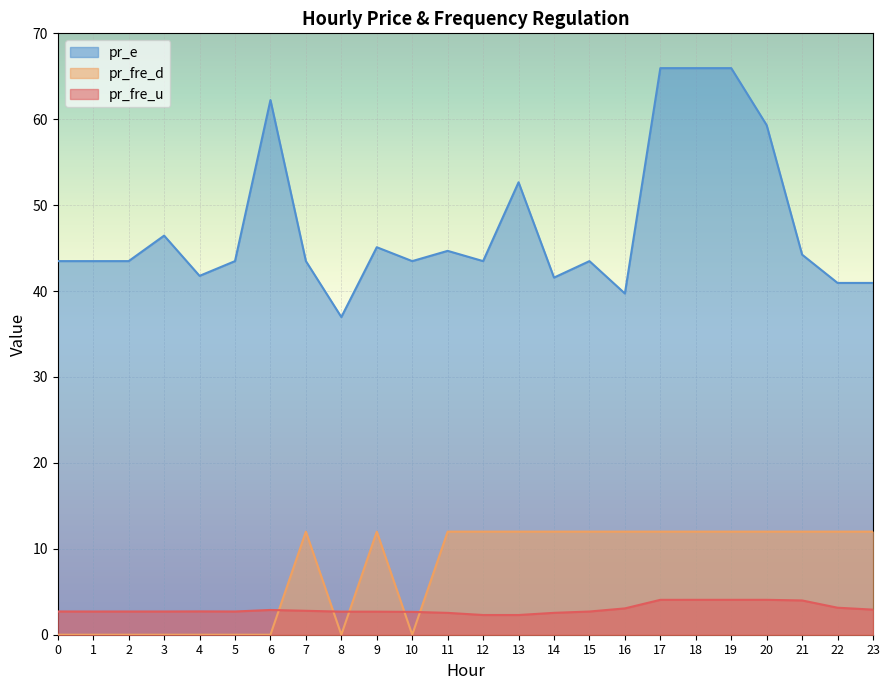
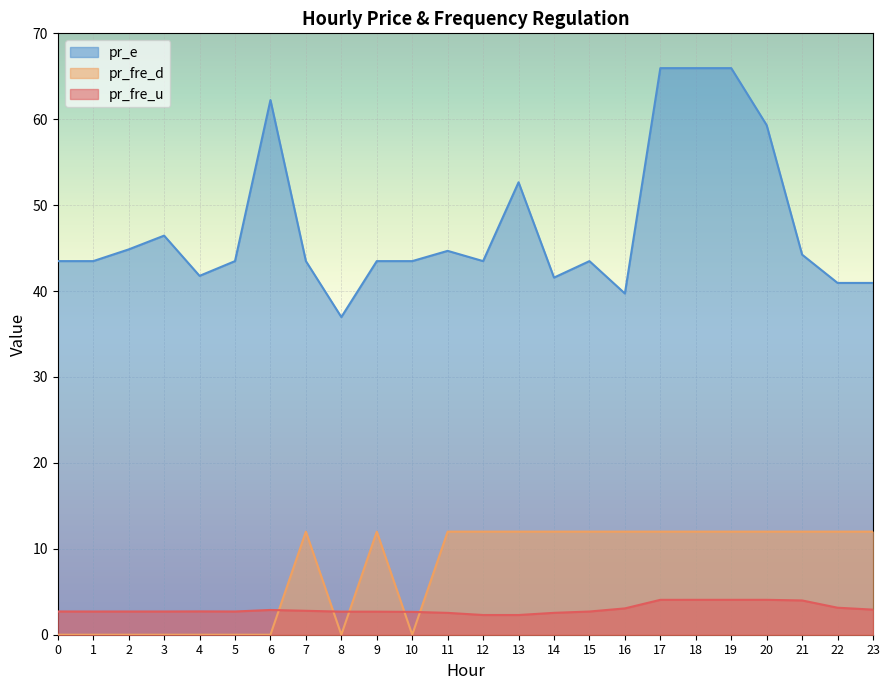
pr_e, 2: 43 -> 45
pr_e, 9: 45 -> 43
